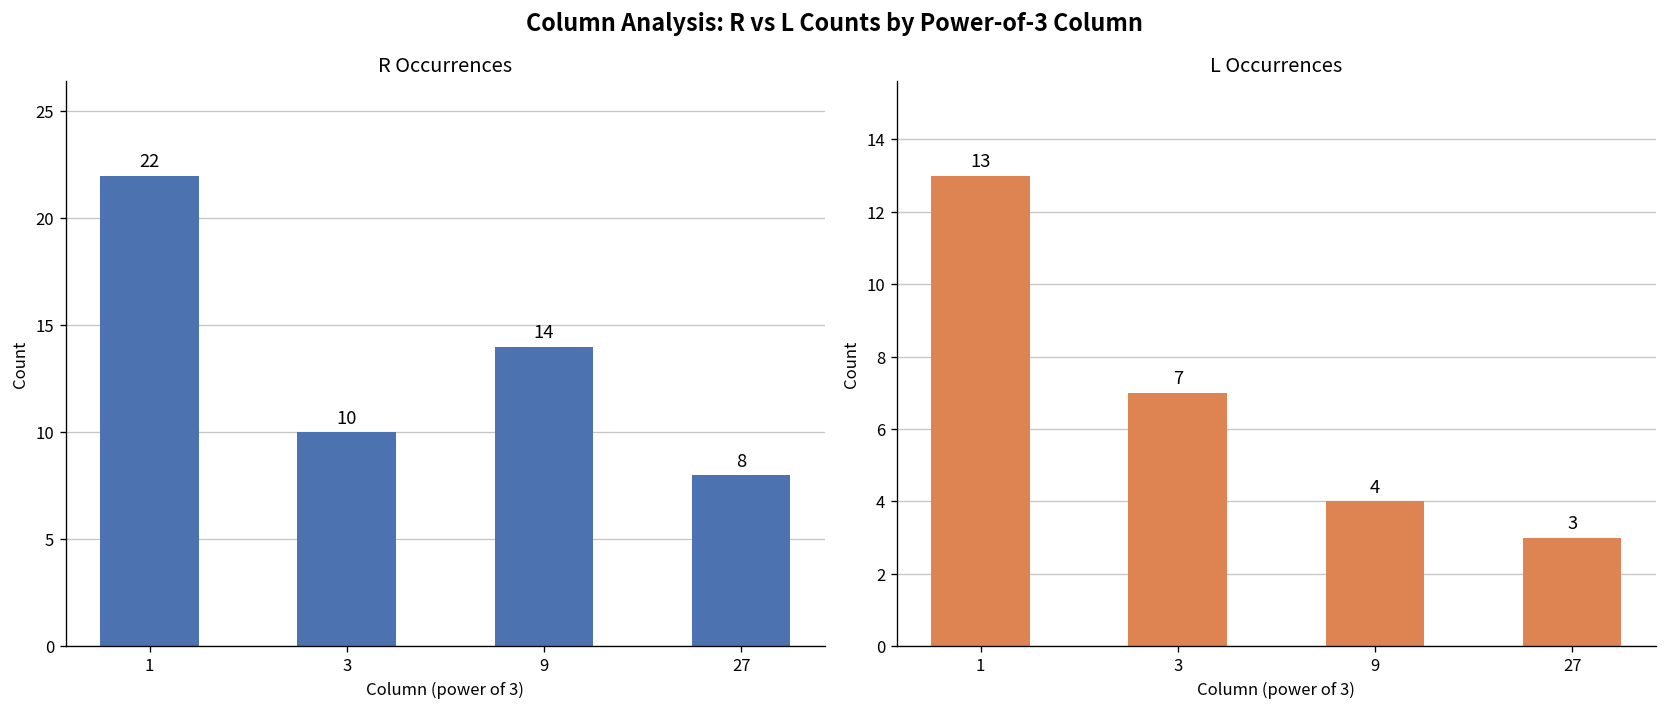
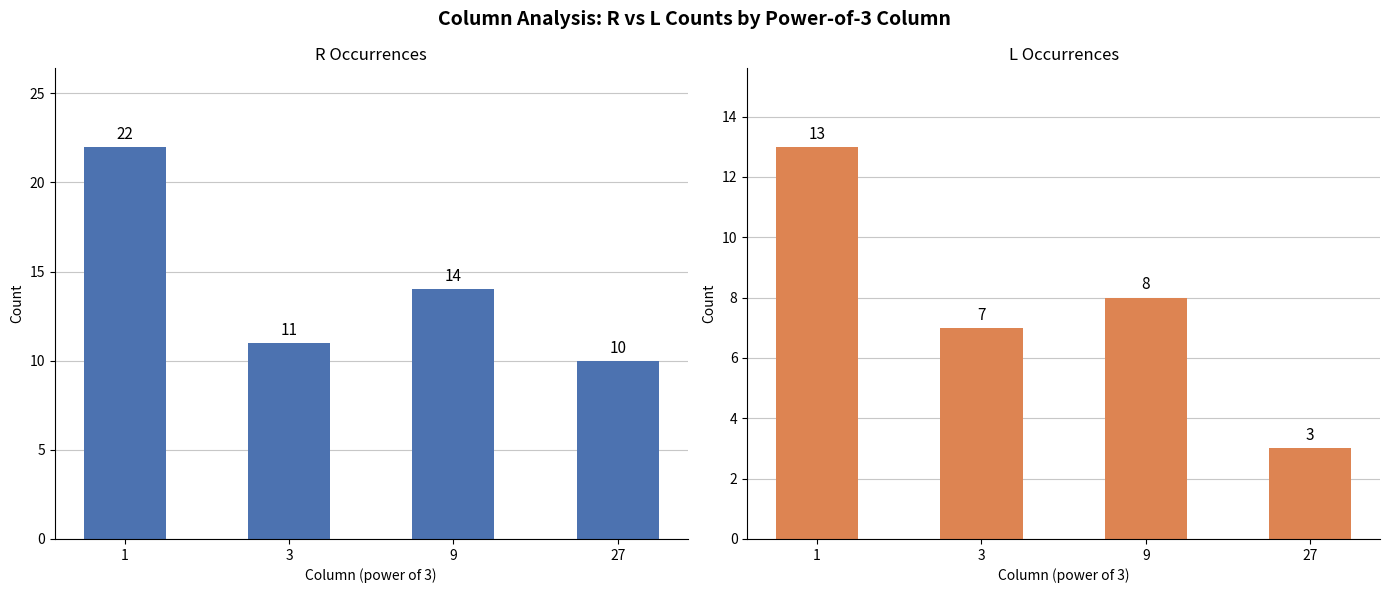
R Occurrences, 3: 10 -> 11
R Occurrences, 27: 8 -> 10
L Occurrences, 9: 4 -> 8
